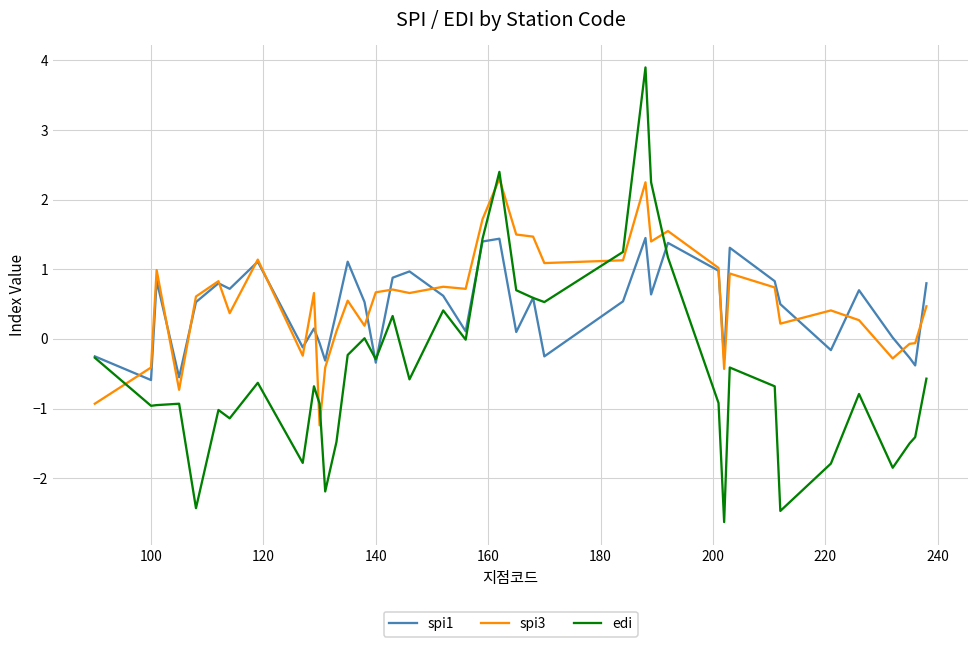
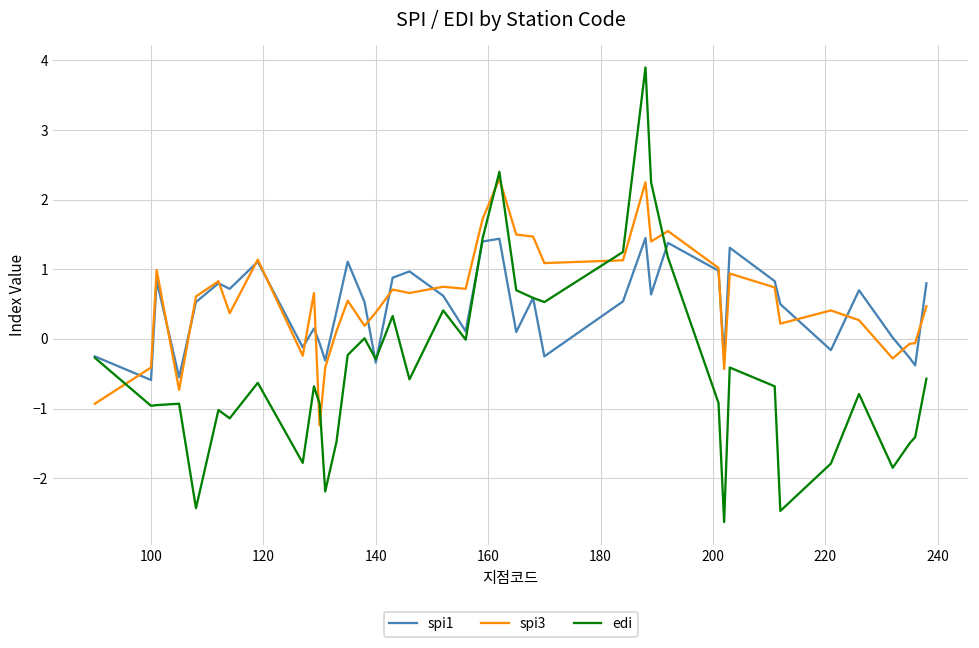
spi3, 140: 0.7 -> 0.4
